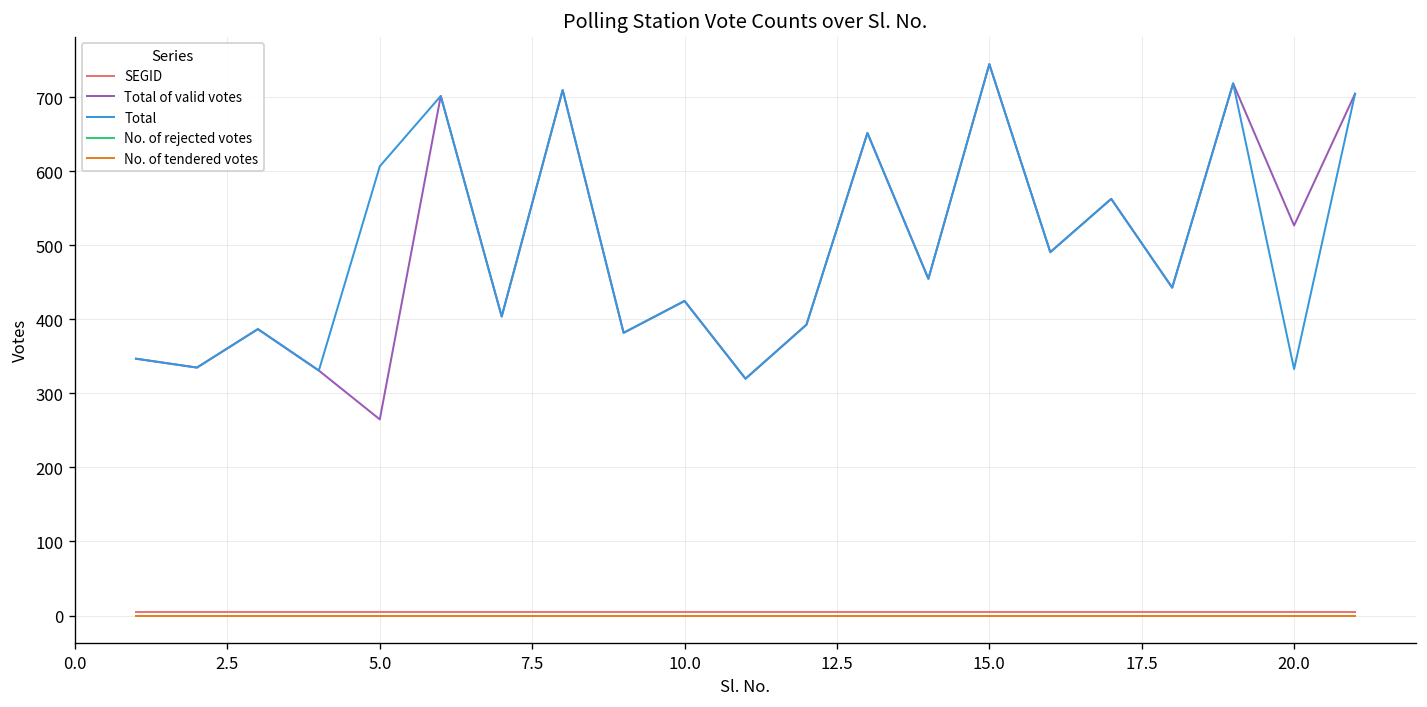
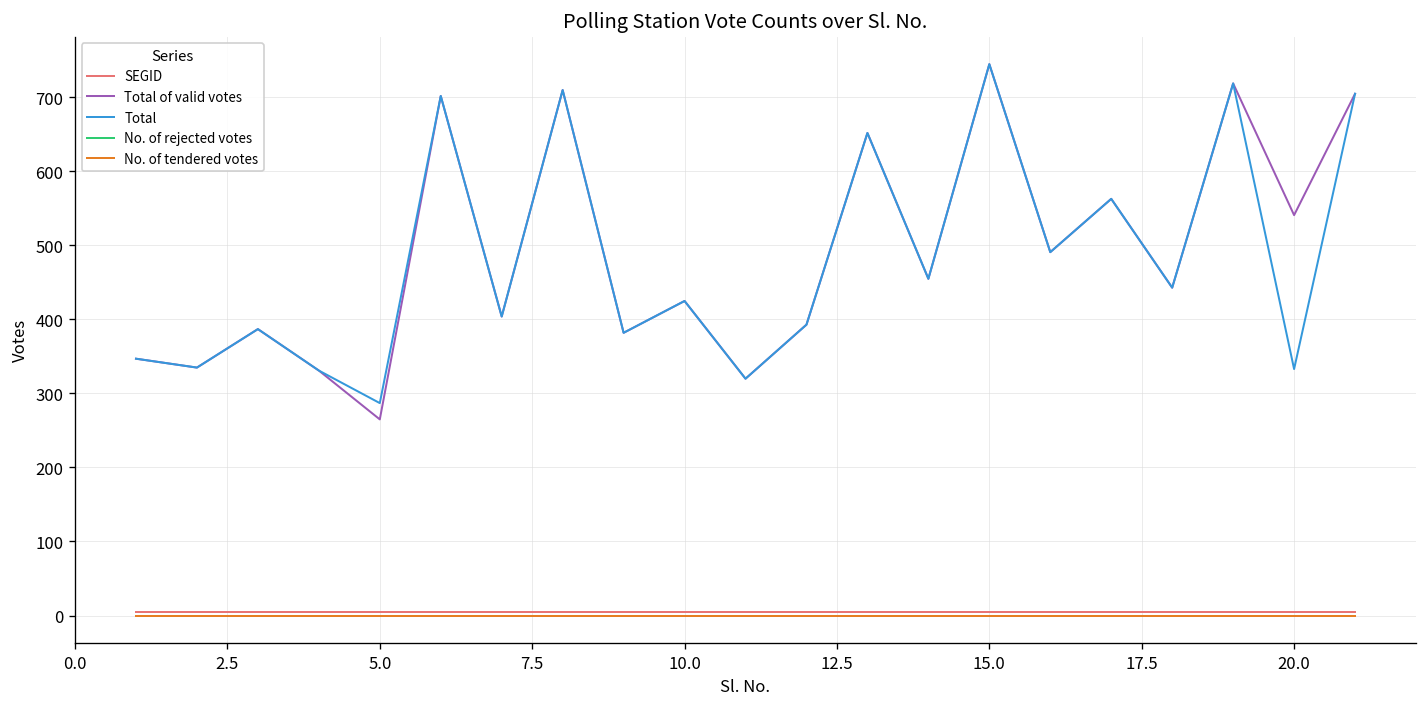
Total, 5.0: 610 -> 290
Total of valid votes, 20.0: 530 -> 540
